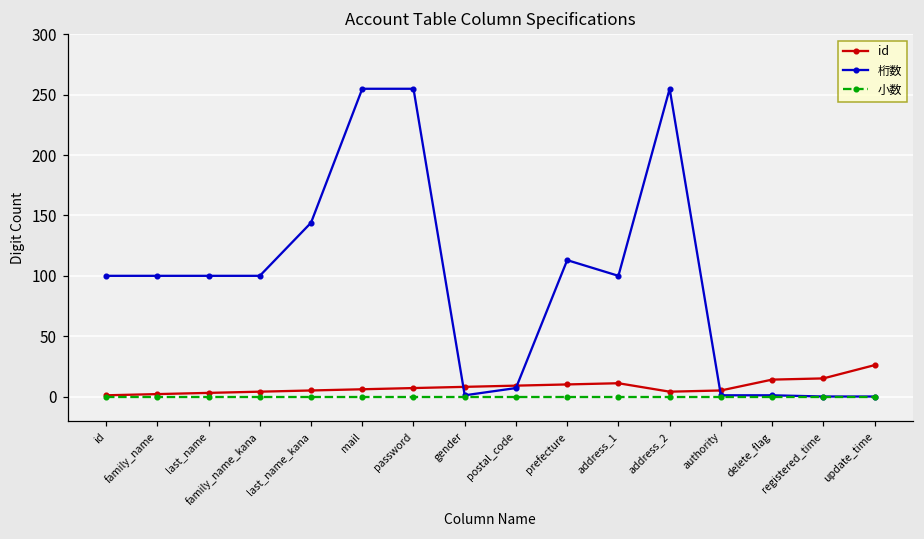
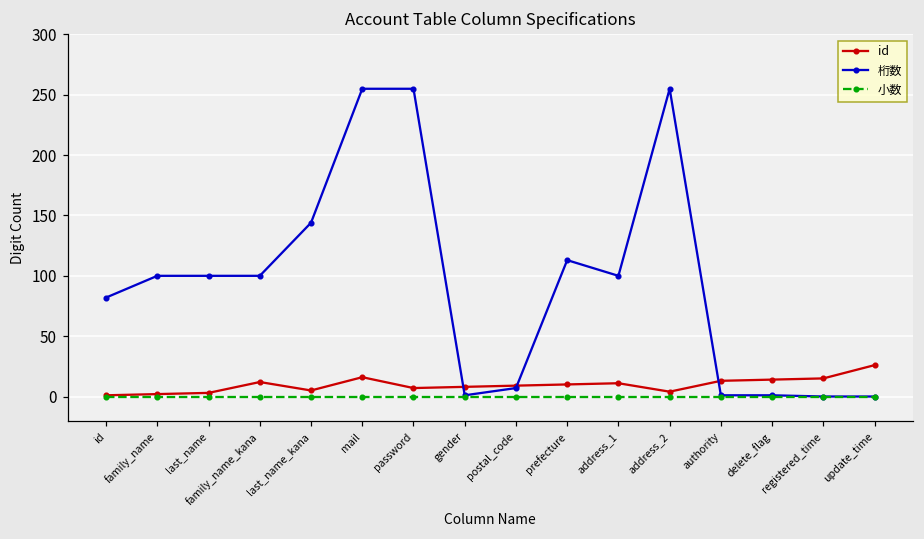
桁数, id: 100 -> 82
id, family_name_kana: 4 -> 12
id, mail: 6 -> 16
id, authority: 5 -> 13
